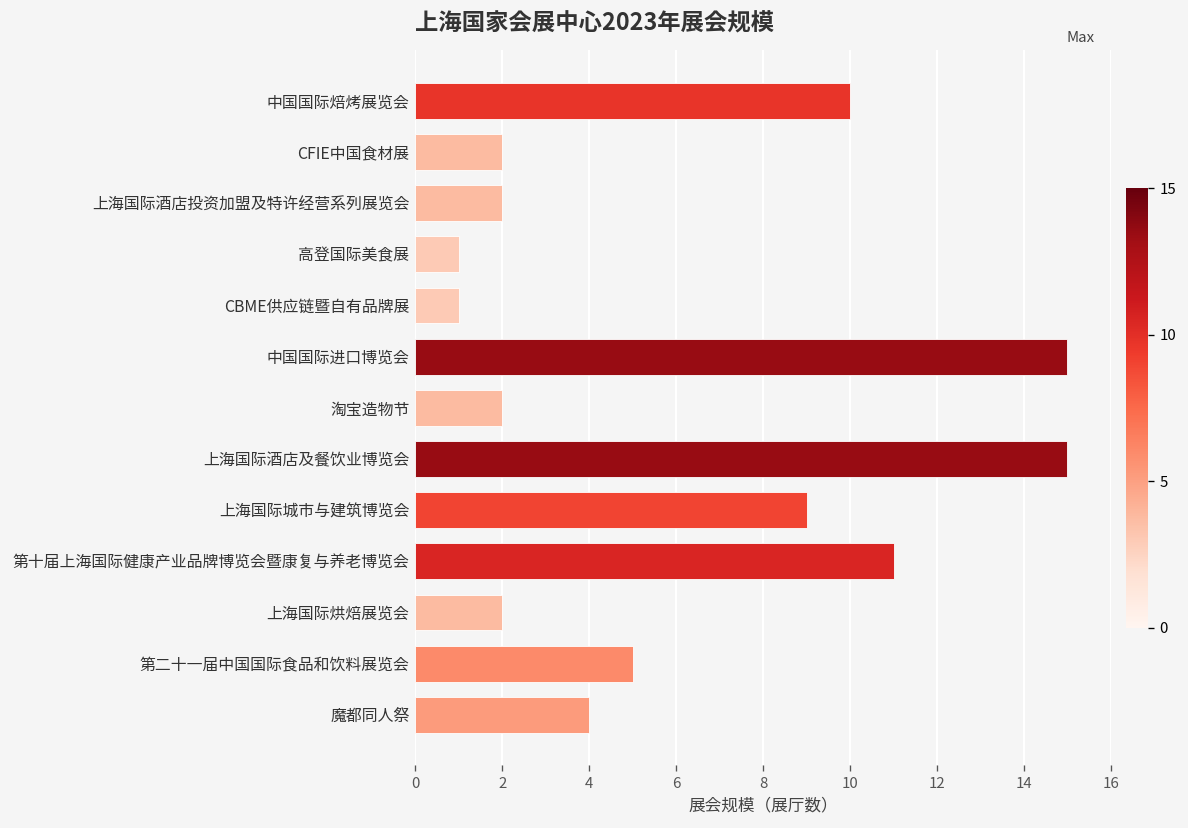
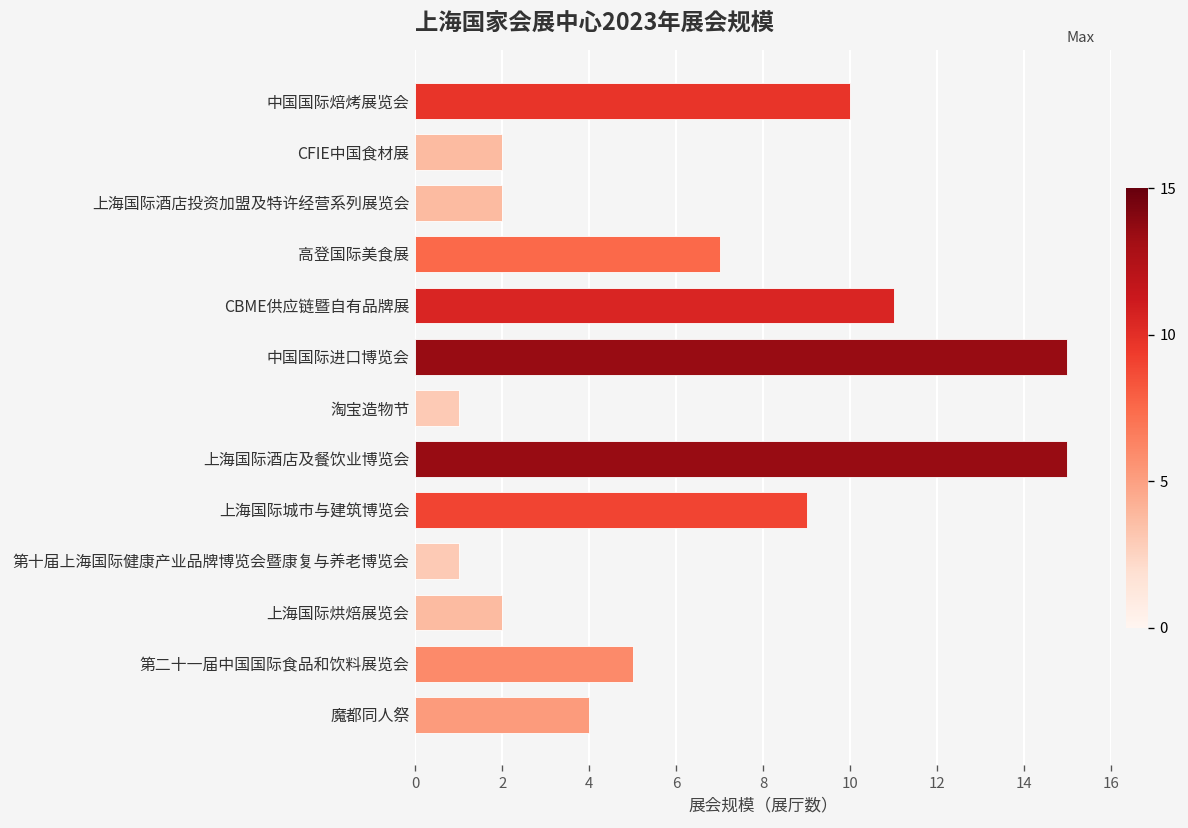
高登国际美食展: 1 -> 7
CBME供应链暨自有品牌展: 1 -> 11
淘宝造物节: 2 -> 1
第十届上海国际健康产业品牌博览会暨康复与养老博览会: 11 -> 1
